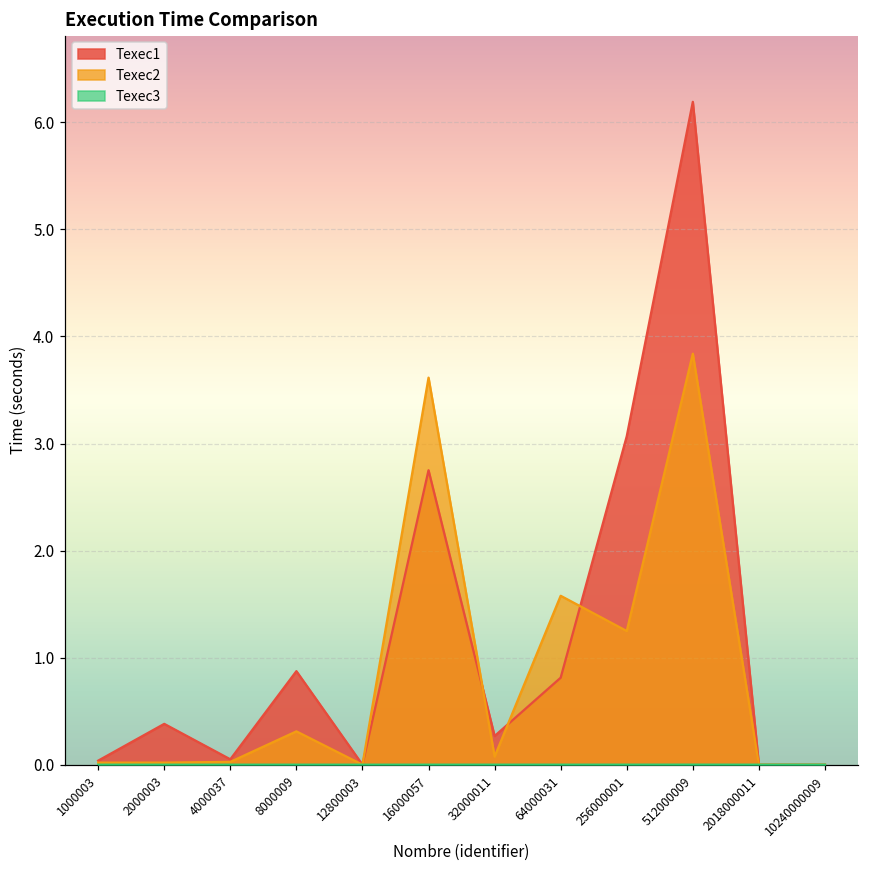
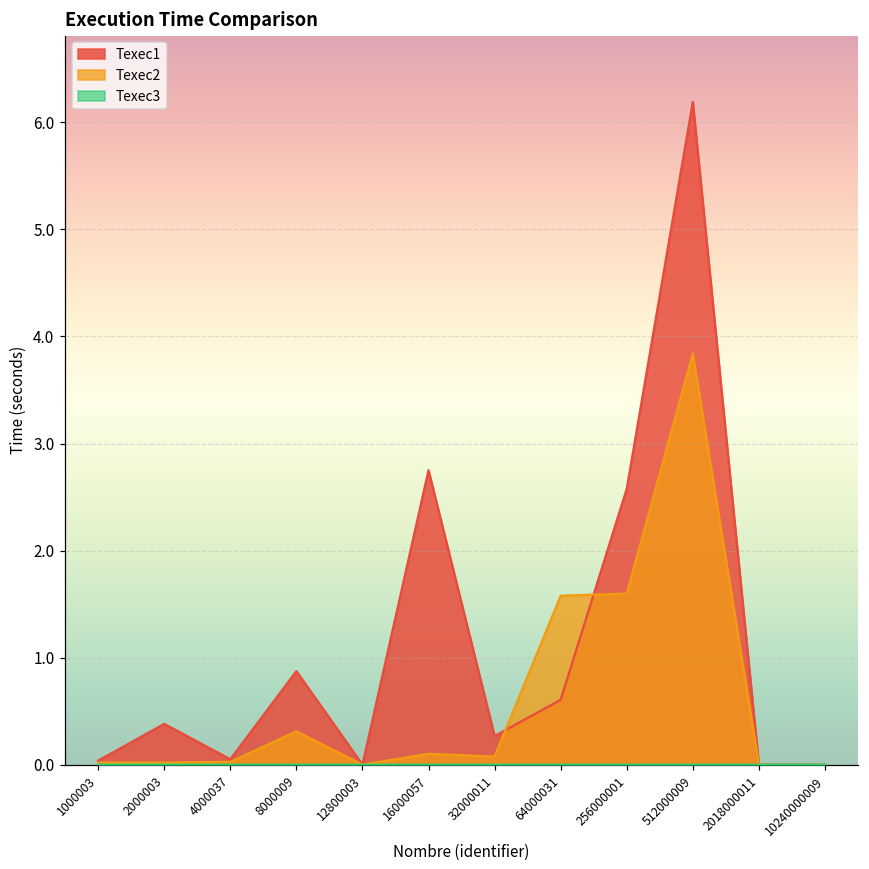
Texec2, 16000057: 3.6 -> 0.1
Texec1, 64000031: 0.8 -> 0.6
Texec1, 256000001: 3.1 -> 2.6
Texec2, 256000001: 1.2 -> 1.6
